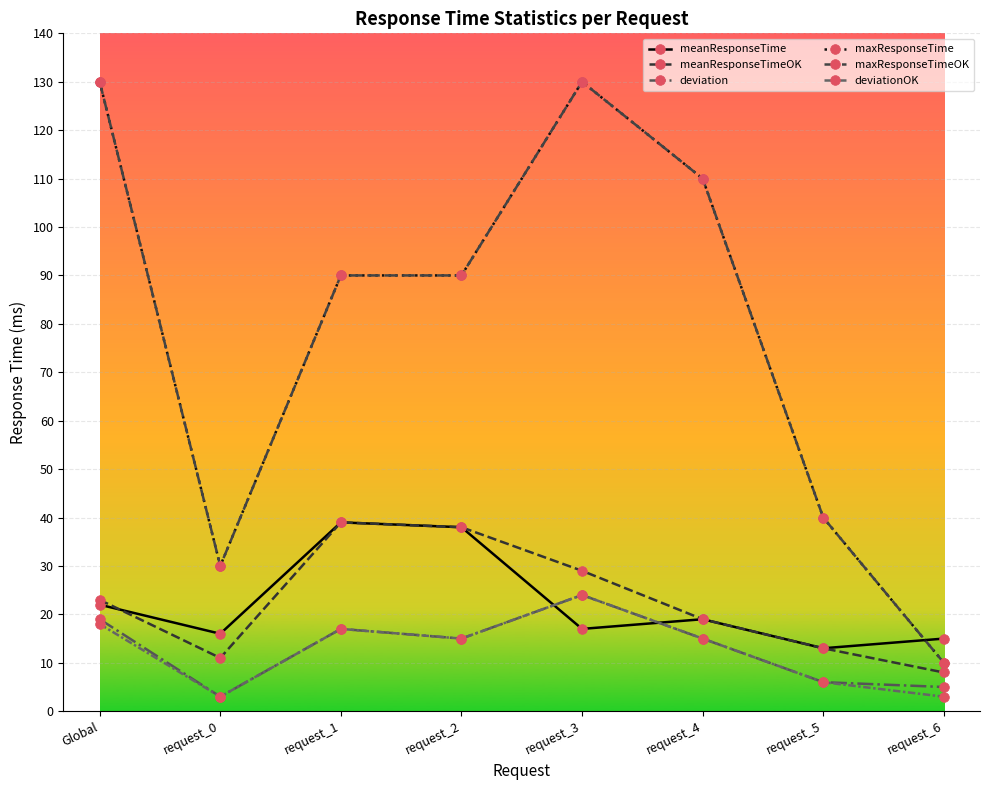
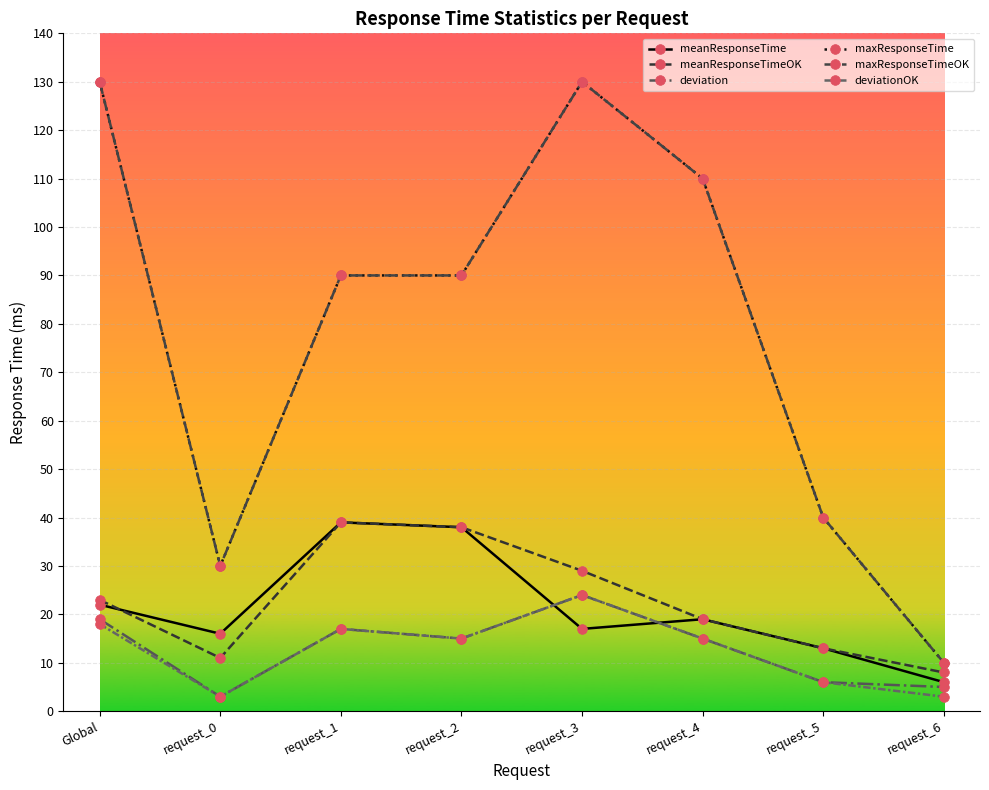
meanResponseTime, request_6: 15 -> 6
